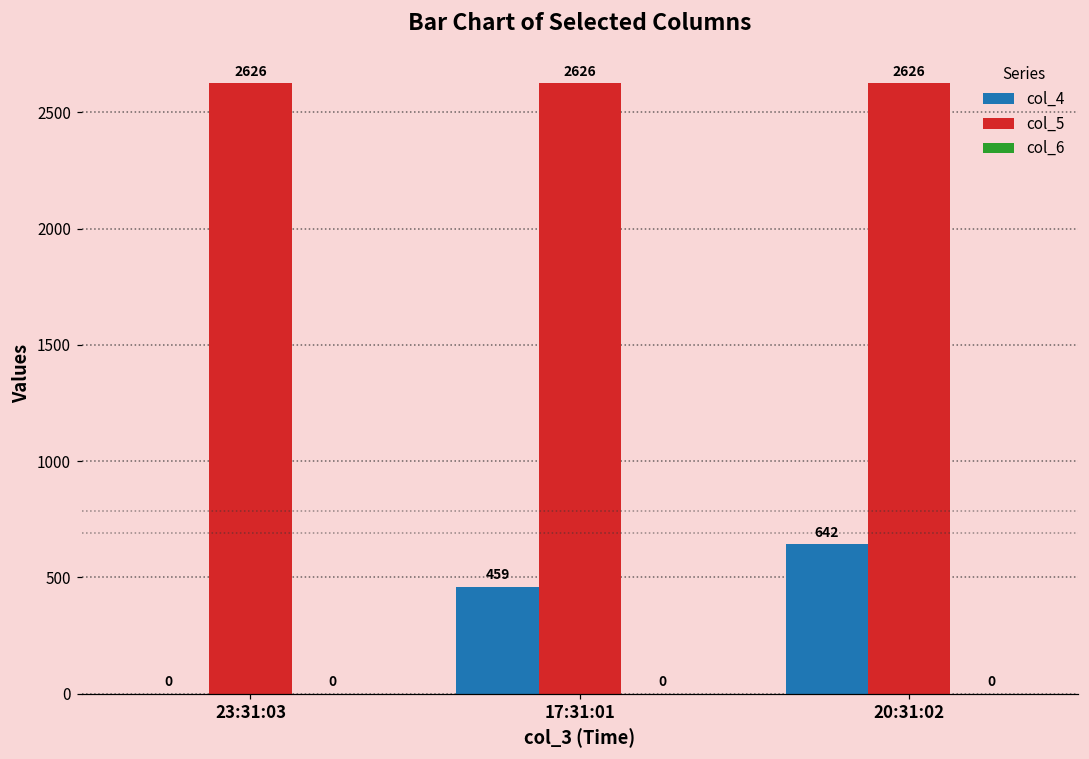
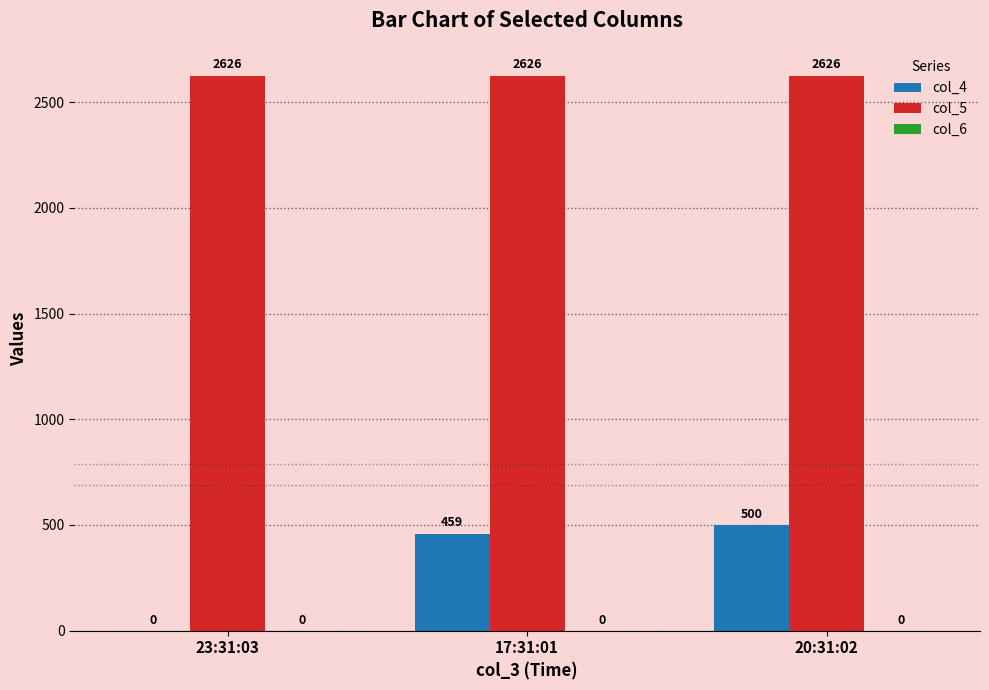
col_4, 20:31:02: 642 -> 500
